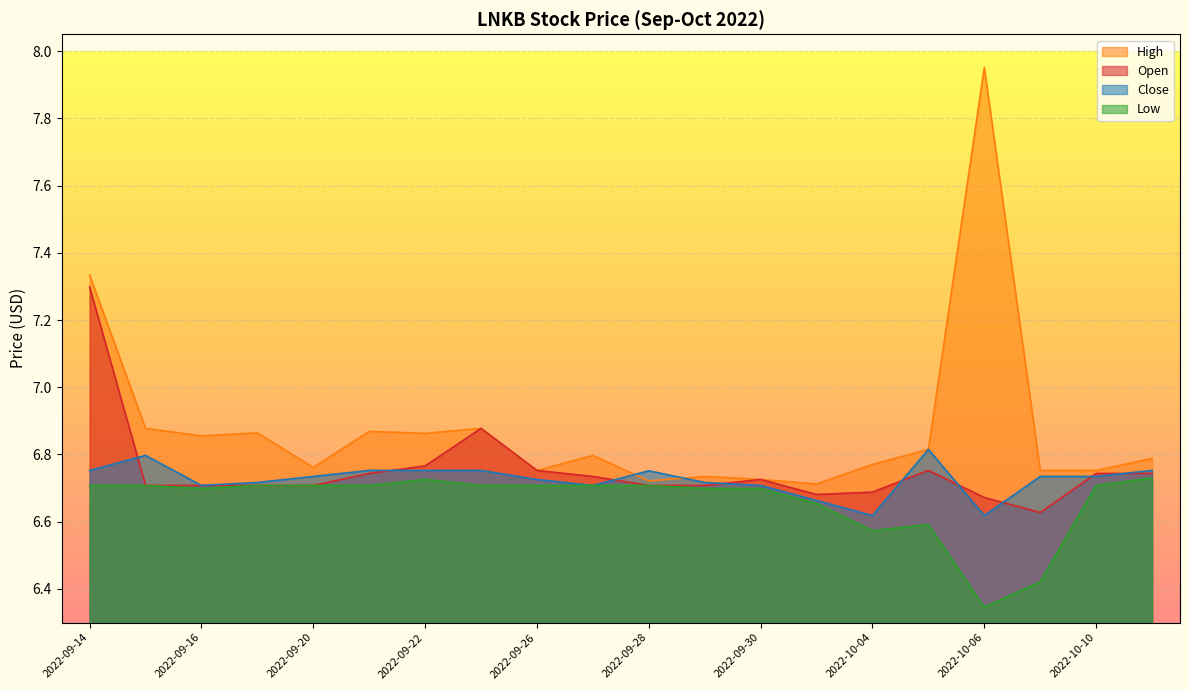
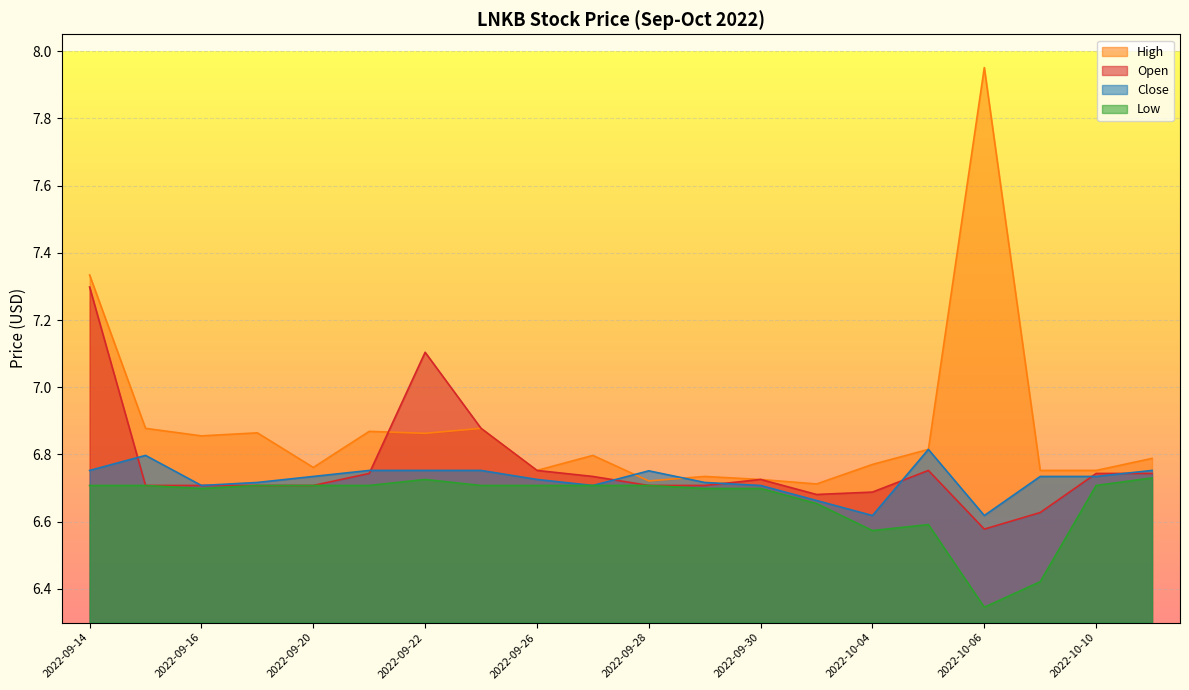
Open, 2022-09-22: 6.77 -> 7.10
Open, 2022-10-06: 6.67 -> 6.58
